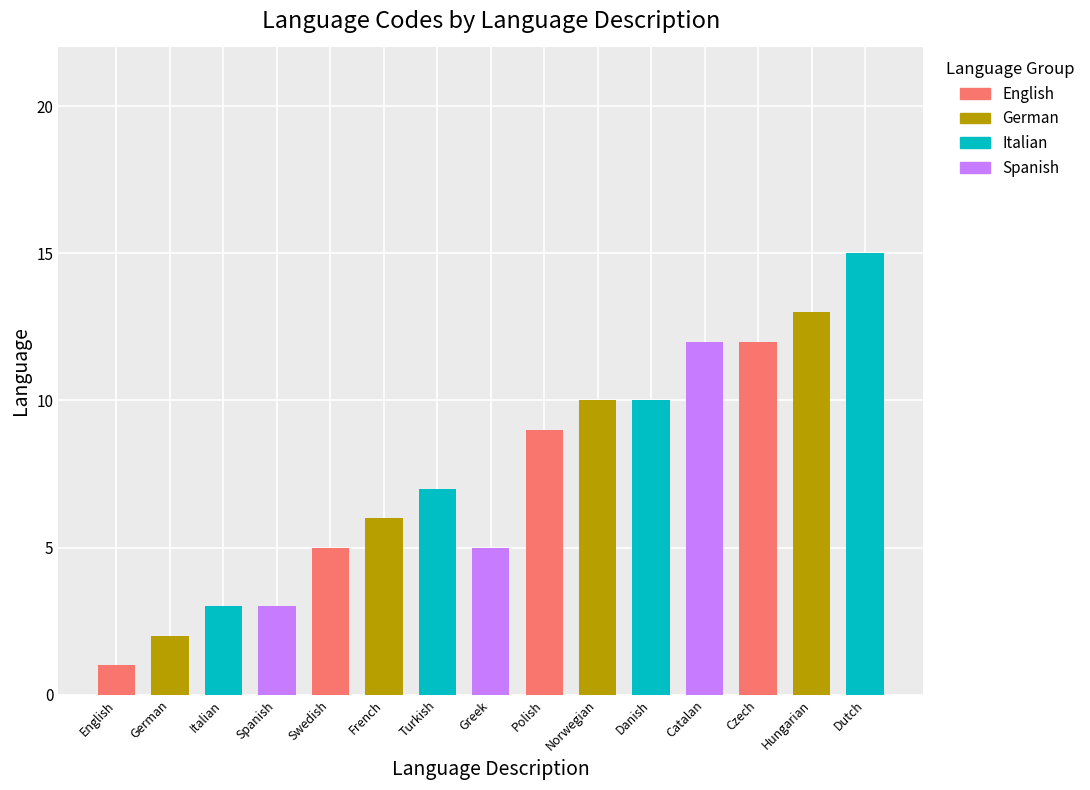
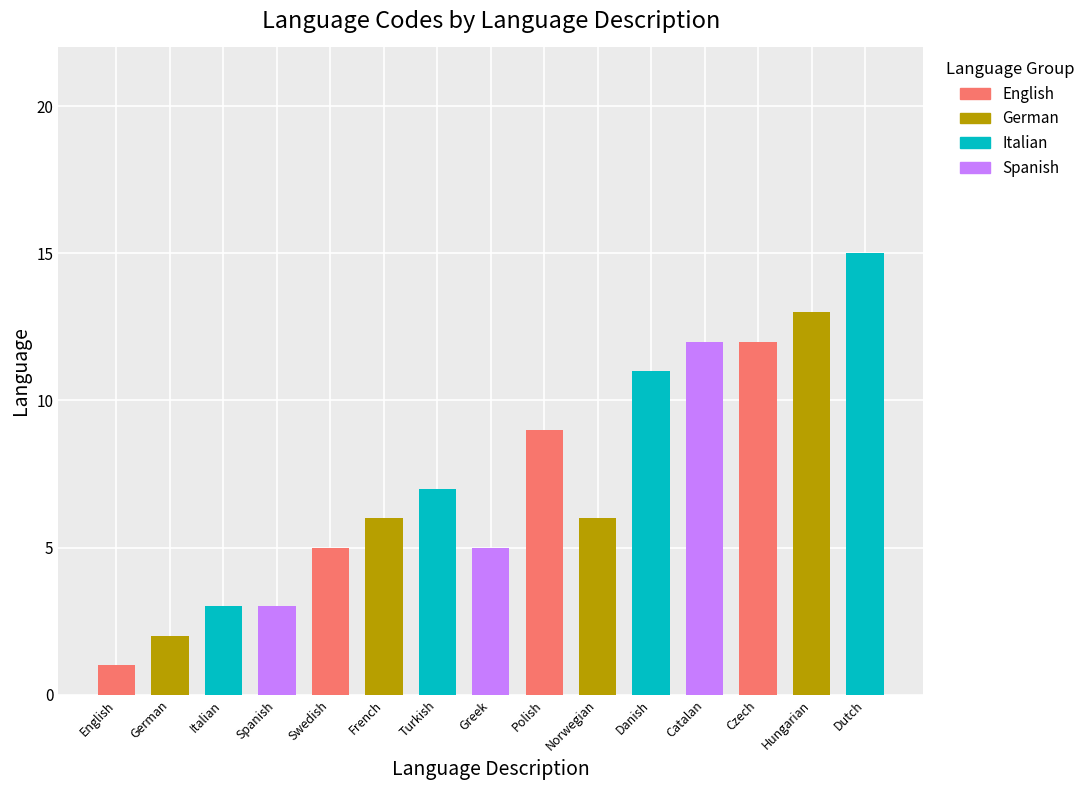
Norwegian: 10 -> 6
Danish: 10 -> 11
